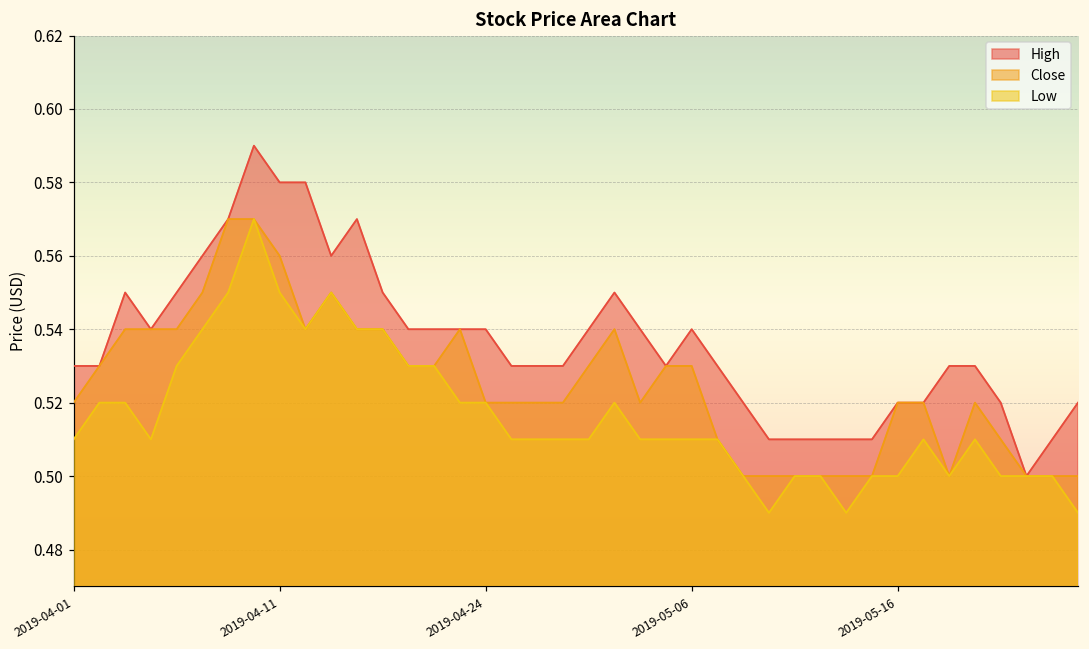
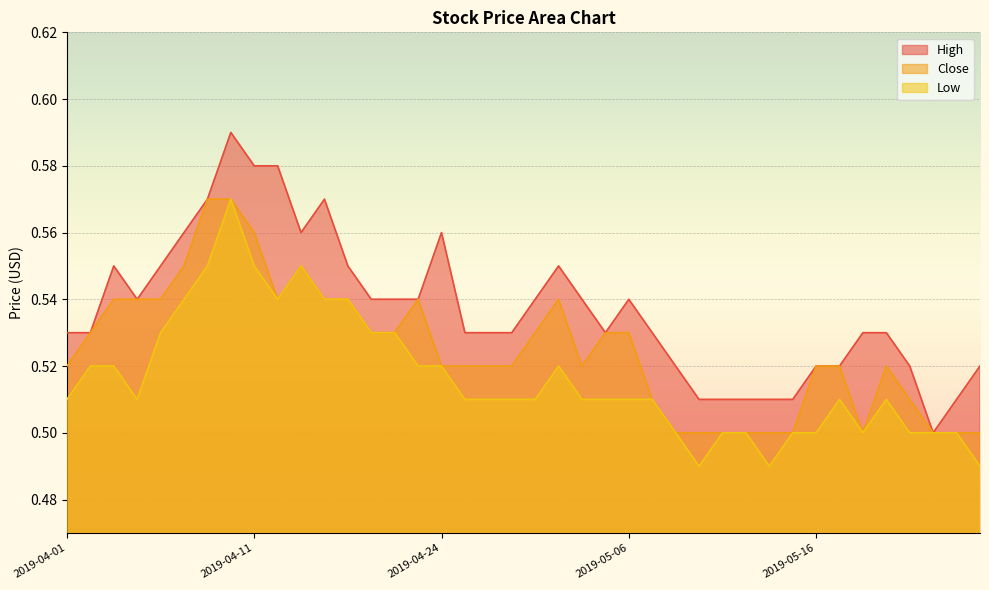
High, 2019-04-24: 0.54 -> 0.56
